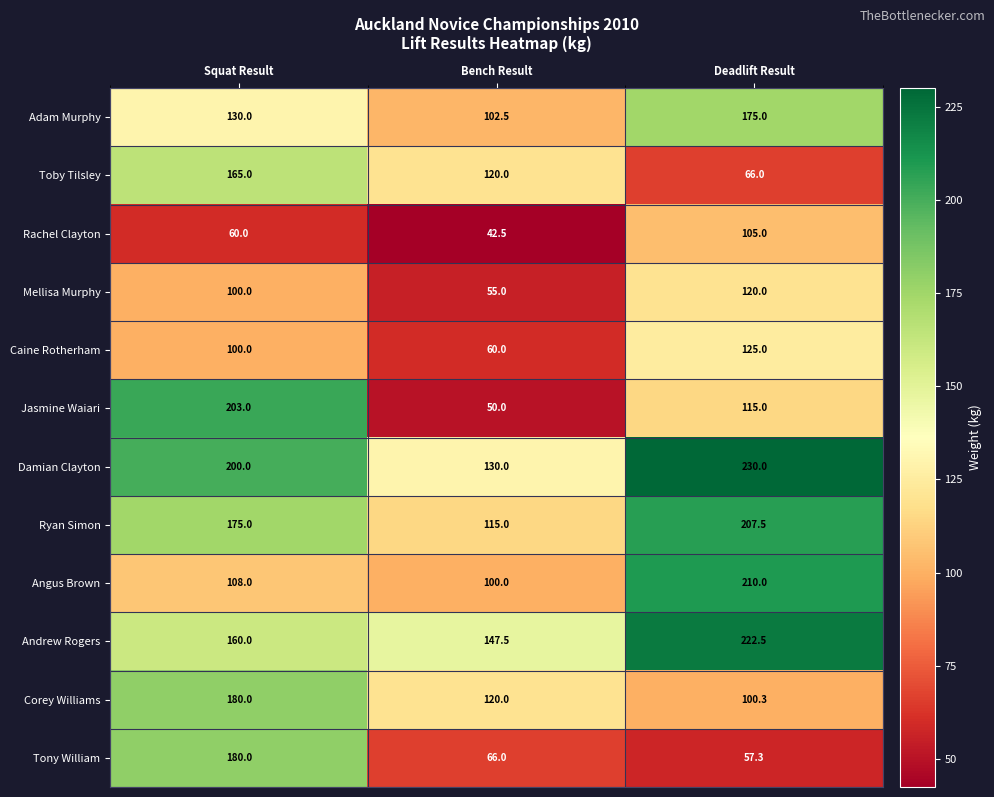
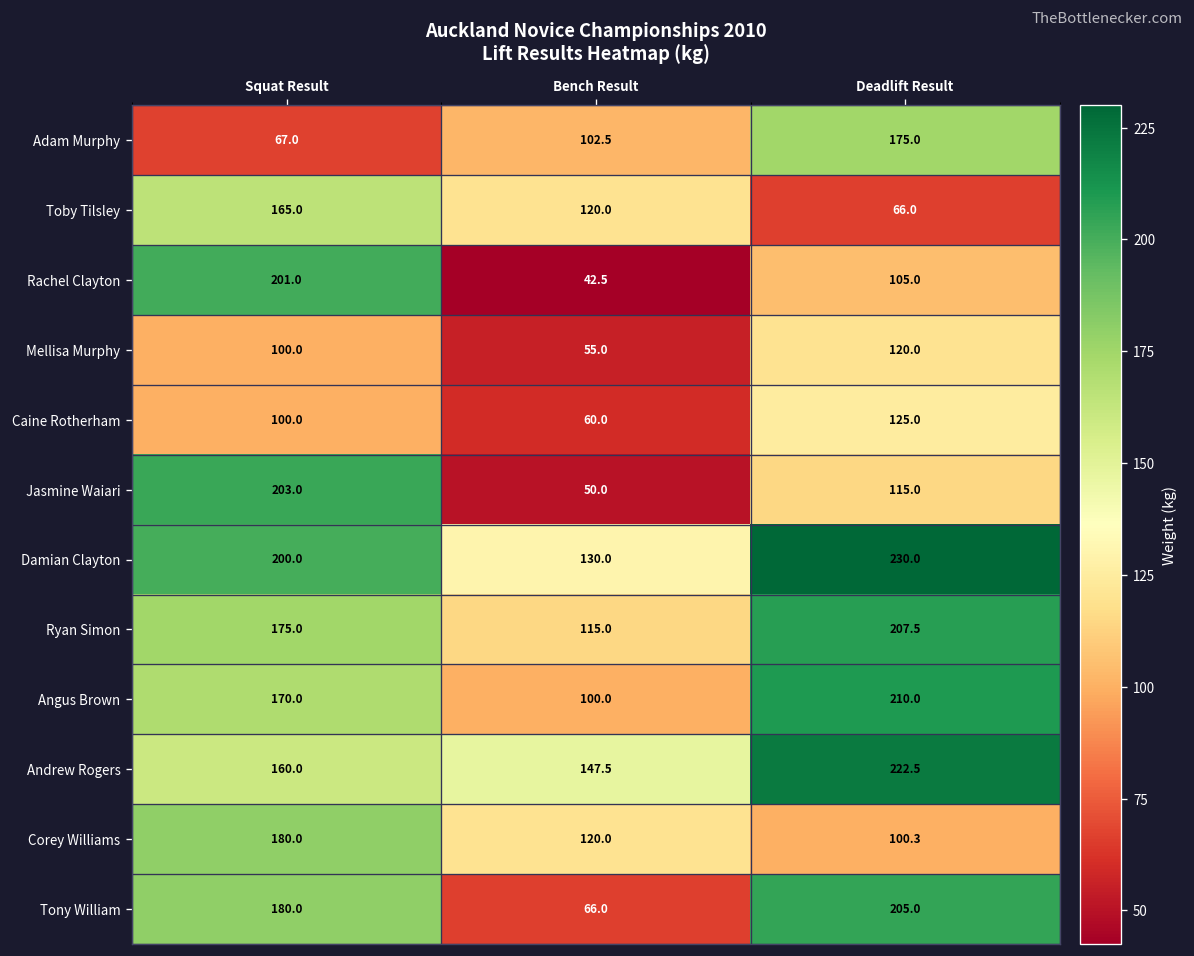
Adam Murphy, Squat Result: 130.0 -> 67.0
Rachel Clayton, Squat Result: 60.0 -> 201.0
Angus Brown, Squat Result: 108.0 -> 170.0
Tony William, Deadlift Result: 57.3 -> 205.0
